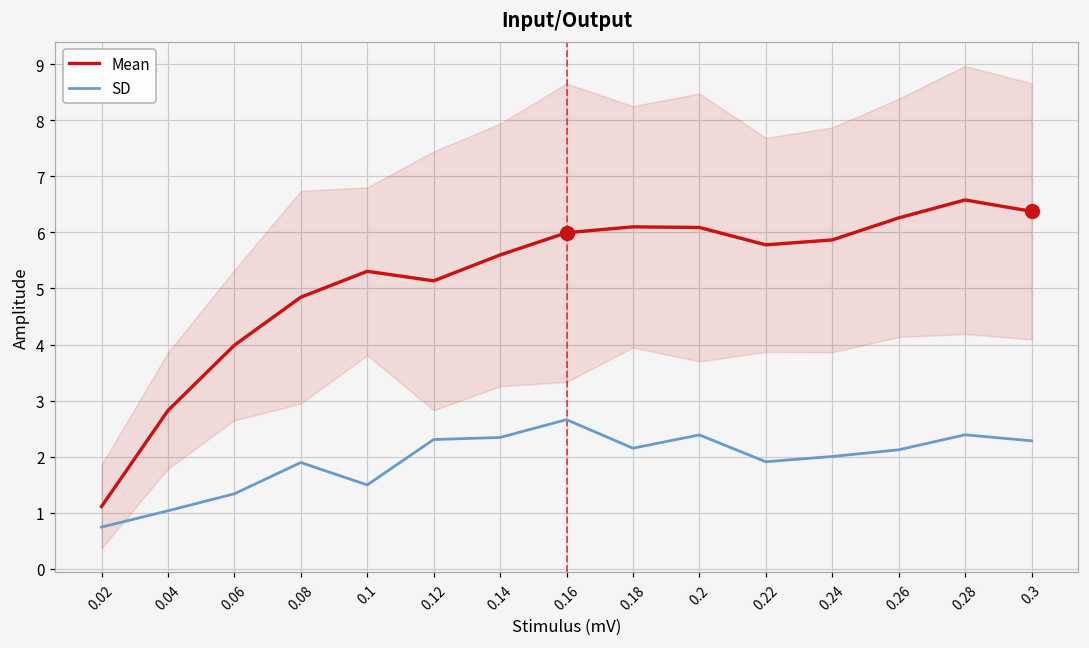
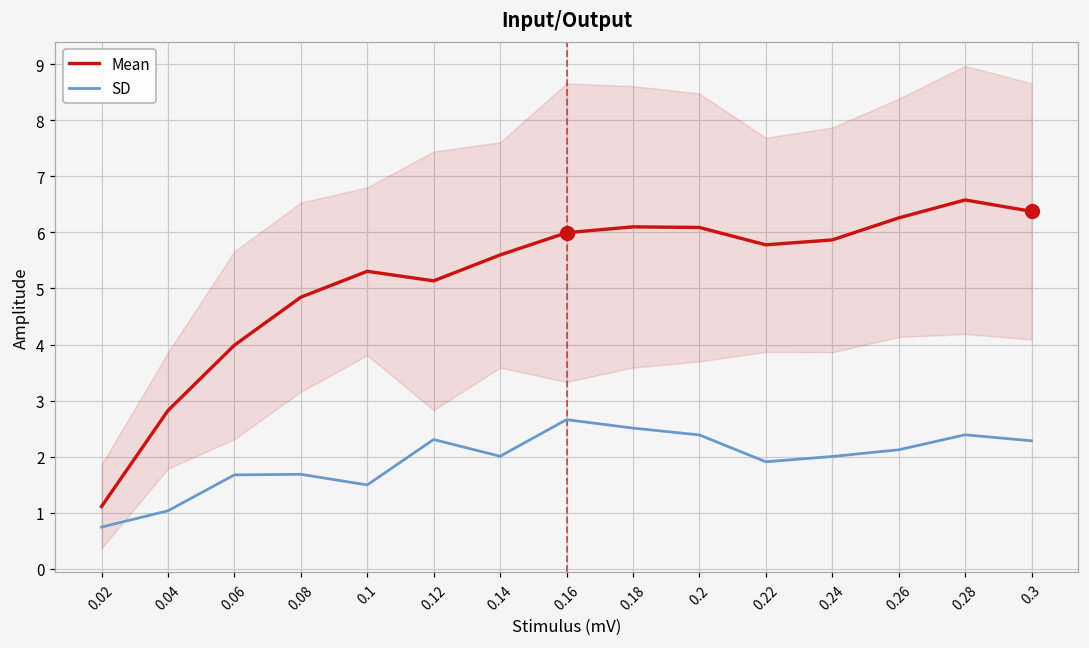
SD, 0.06: 1.3 -> 1.7
SD, 0.08: 1.9 -> 1.7
SD, 0.14: 2.3 -> 2.0
SD, 0.18: 2.2 -> 2.5
